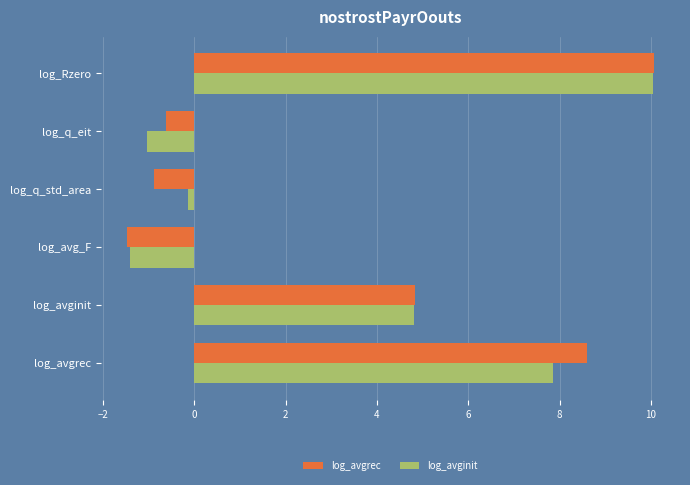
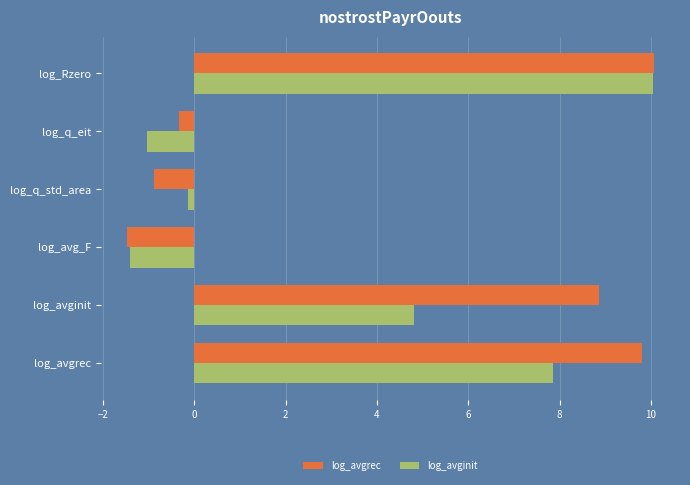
log_avgrec, log_q_eit: -0.6 -> -0.3
log_avgrec, log_avginit: 4.8 -> 8.9
log_avgrec, log_avgrec: 8.6 -> 9.8
